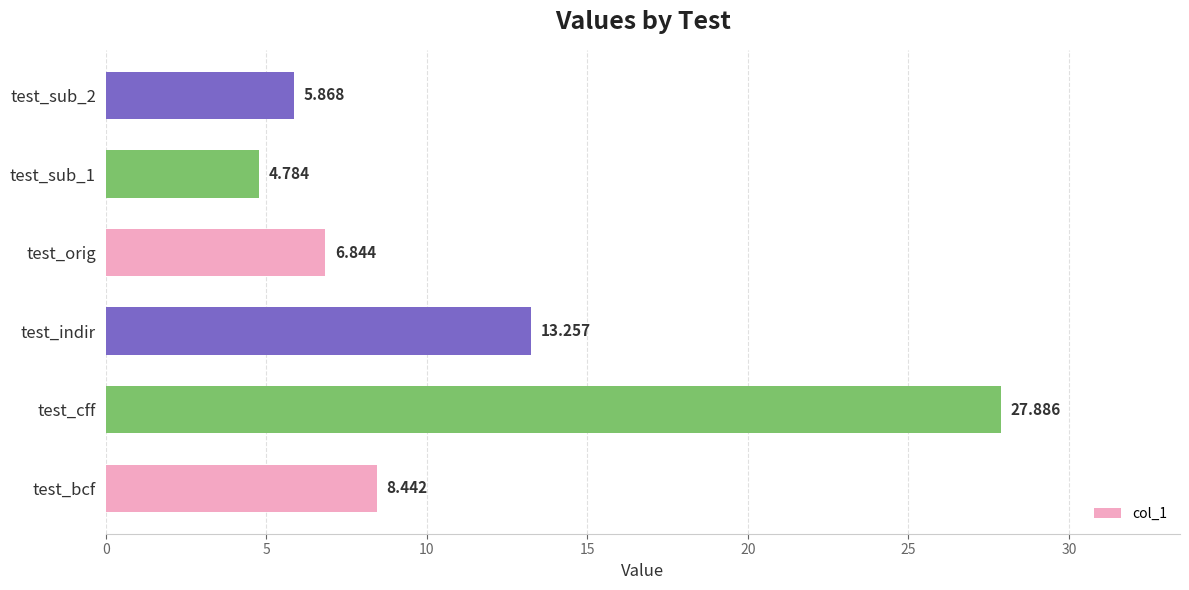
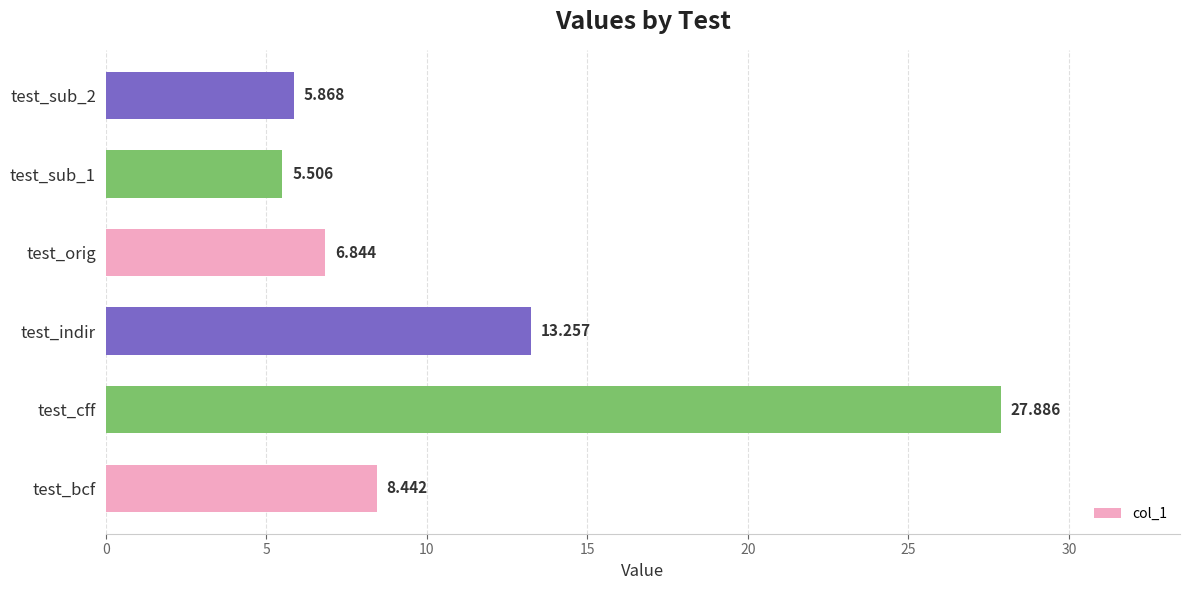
test_sub_1: 4.784 -> 5.506
